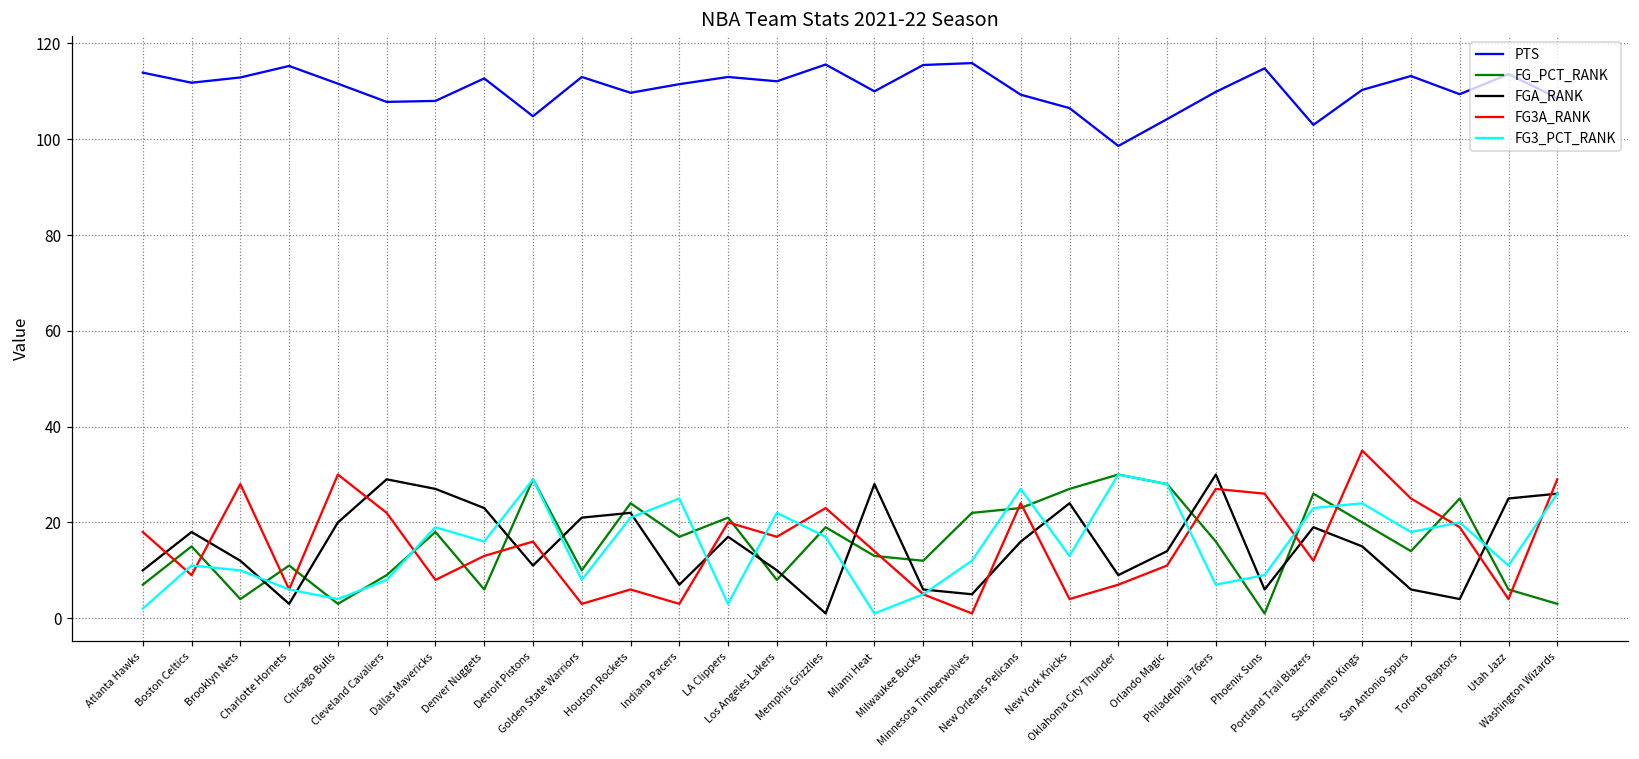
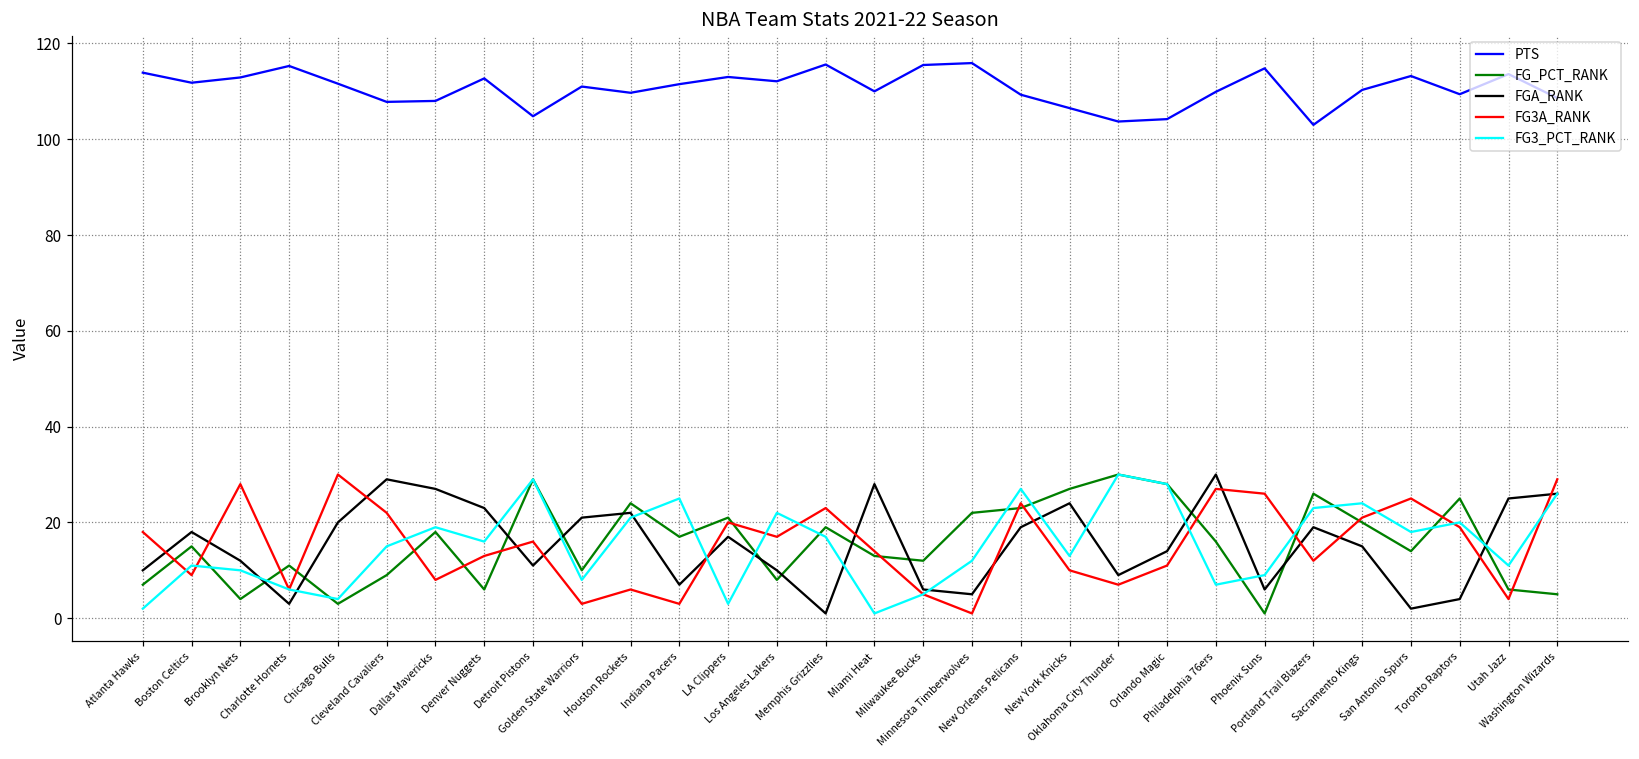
FG3_PCT_RANK, Cleveland Cavaliers: 8 -> 15
PTS, Golden State Warriors: 113 -> 111
FGA_RANK, New Orleans Pelicans: 16 -> 19
FG3A_RANK, New York Knicks: 4 -> 10
PTS, Oklahoma City Thunder: 99 -> 104
FG3A_RANK, Sacramento Kings: 35 -> 21
FGA_RANK, San Antonio Spurs: 6 -> 2
FG_PCT_RANK, Washington Wizards: 3 -> 5
